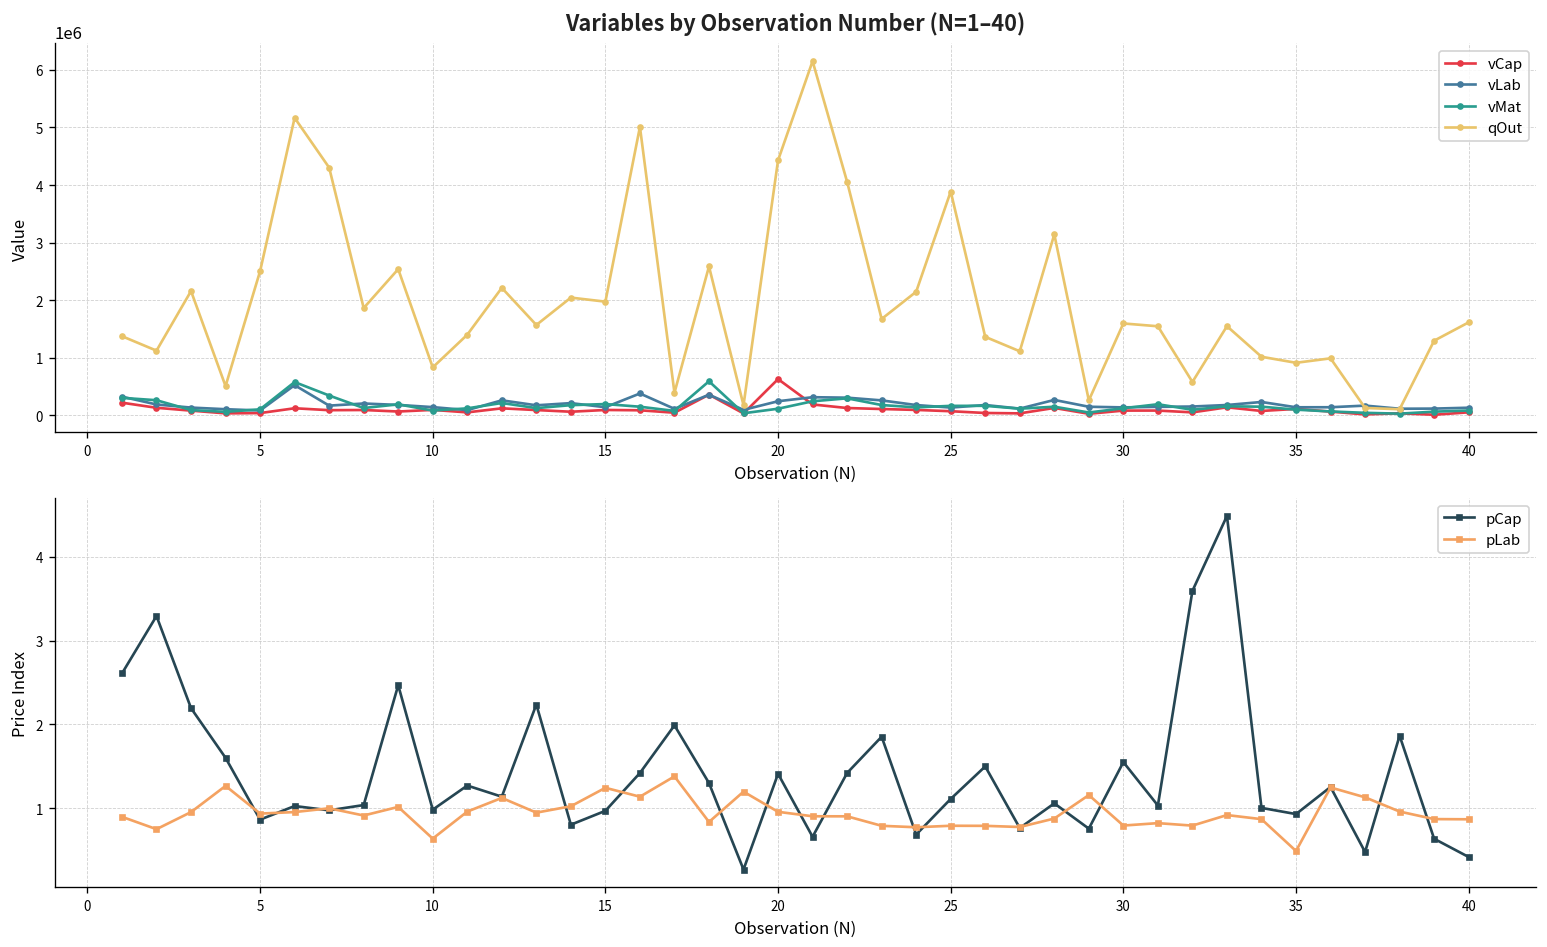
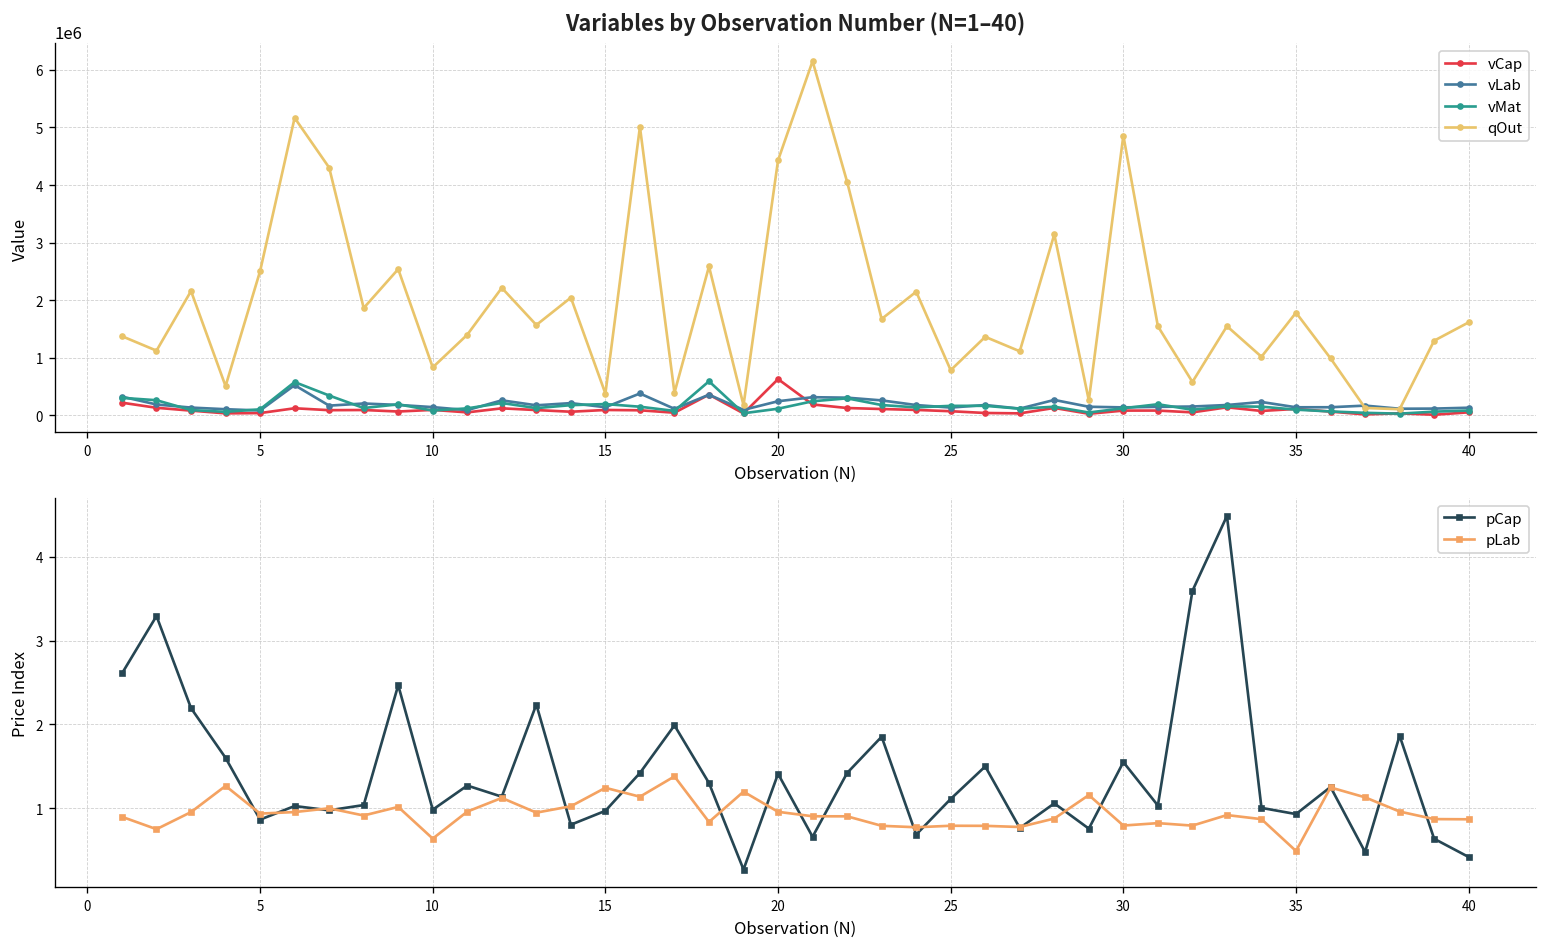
Variables by Observation Number (N=1–40), qOut, 15: 2000000 -> 400000
Variables by Observation Number (N=1–40), qOut, 25: 3900000 -> 800000
Variables by Observation Number (N=1–40), qOut, 30: 1600000 -> 4900000
Variables by Observation Number (N=1–40), qOut, 35: 900000 -> 1800000
